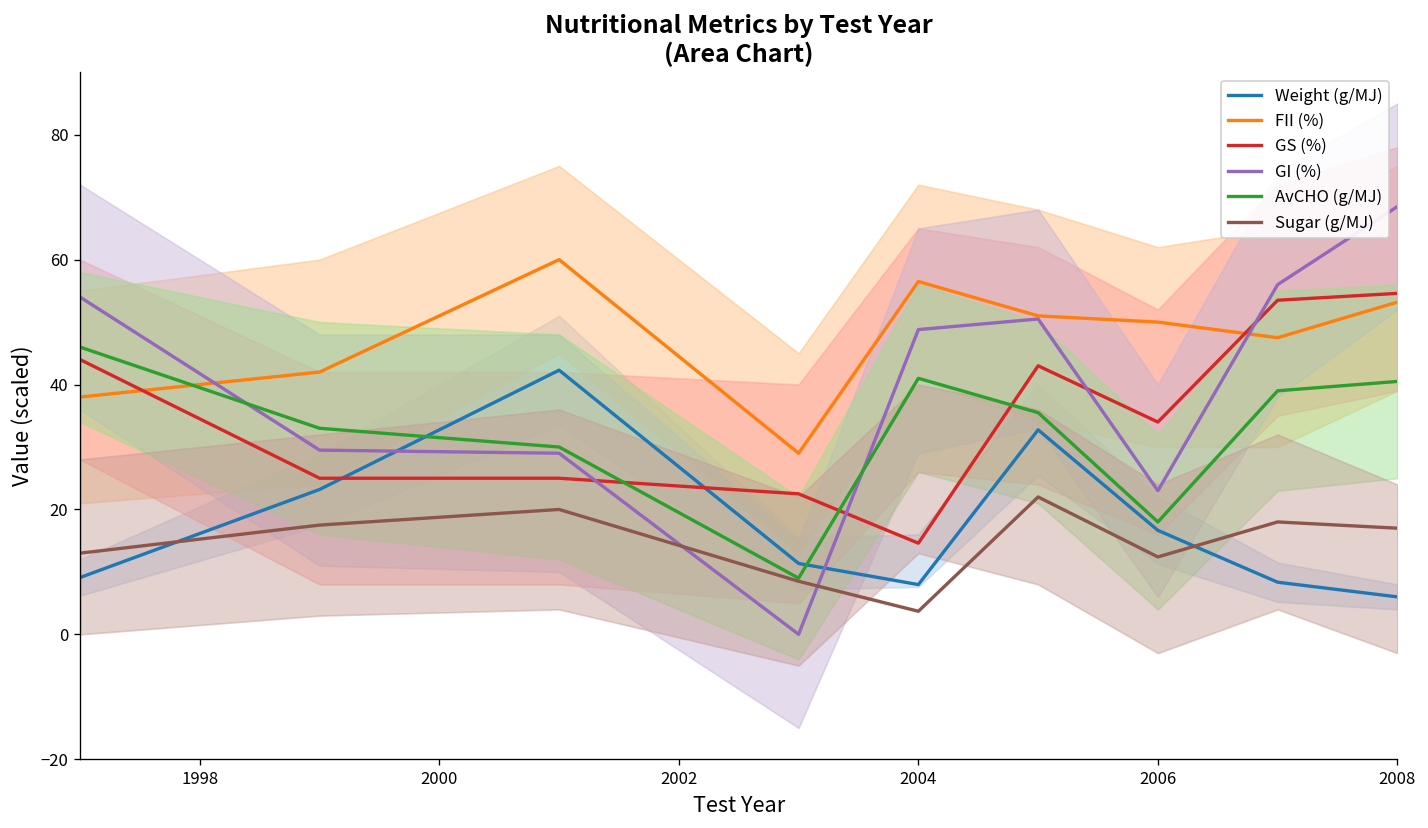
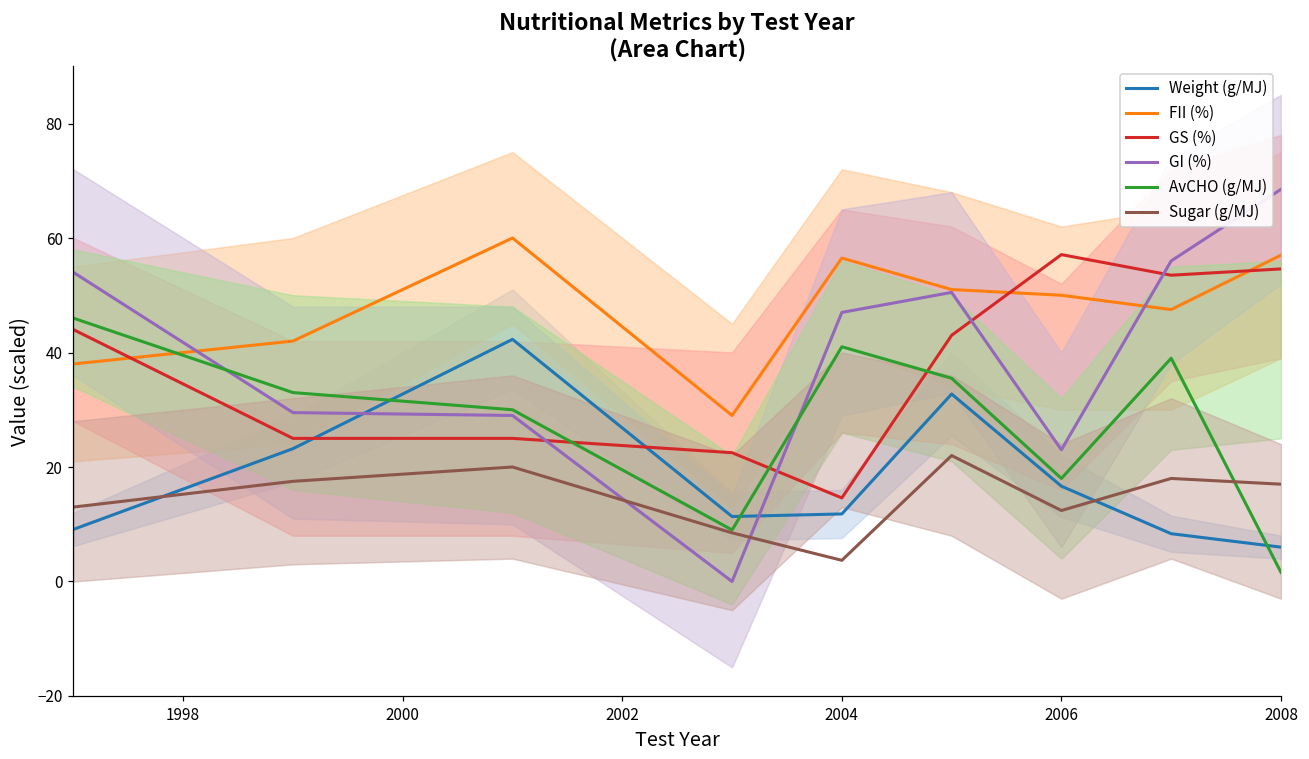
Weight (g/MJ), 2004: 8 -> 12
GI (%), 2004: 49 -> 47
GS (%), 2006: 34 -> 57
FII (%), 2008: 53 -> 57
AvCHO (g/MJ), 2008: 41 -> 2
